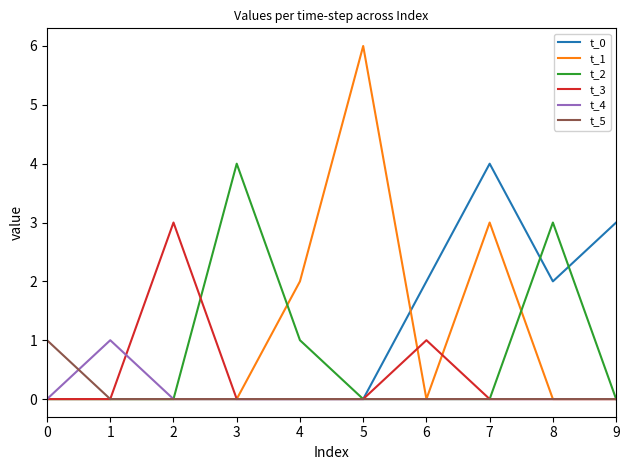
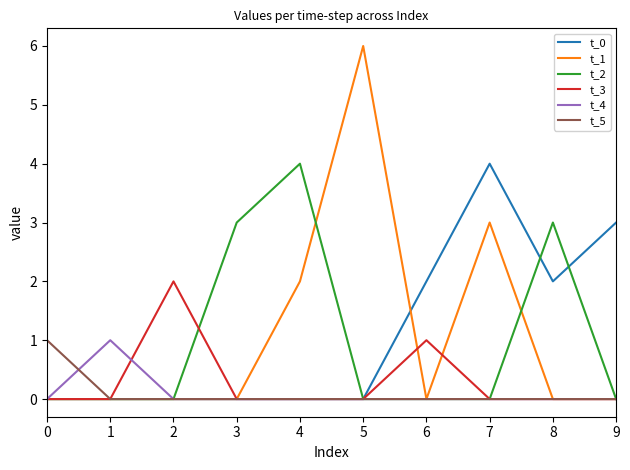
t_3, 2: 3 -> 2
t_2, 3: 4 -> 3
t_2, 4: 1 -> 4
